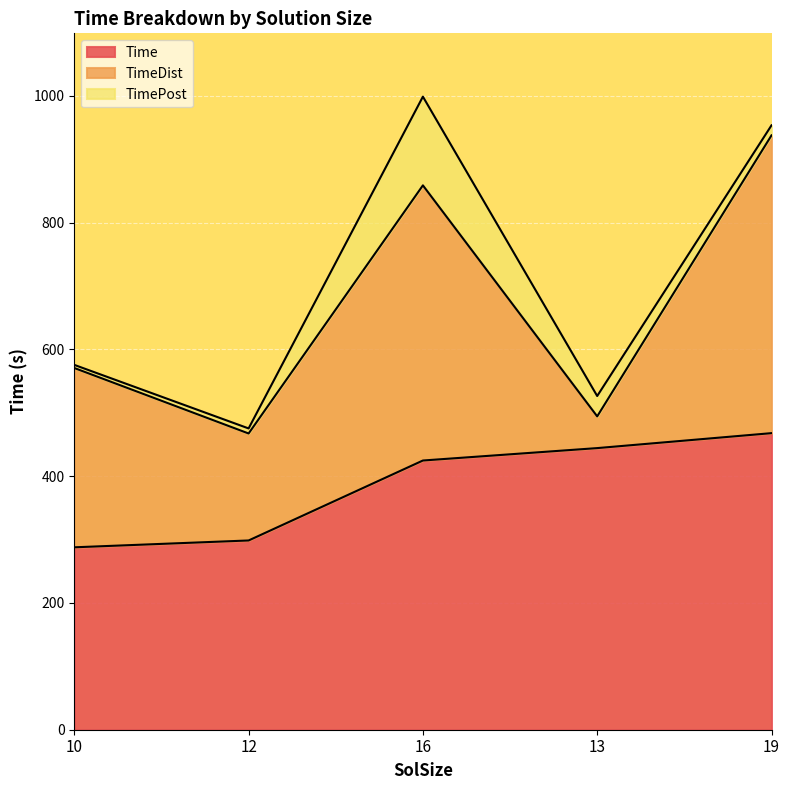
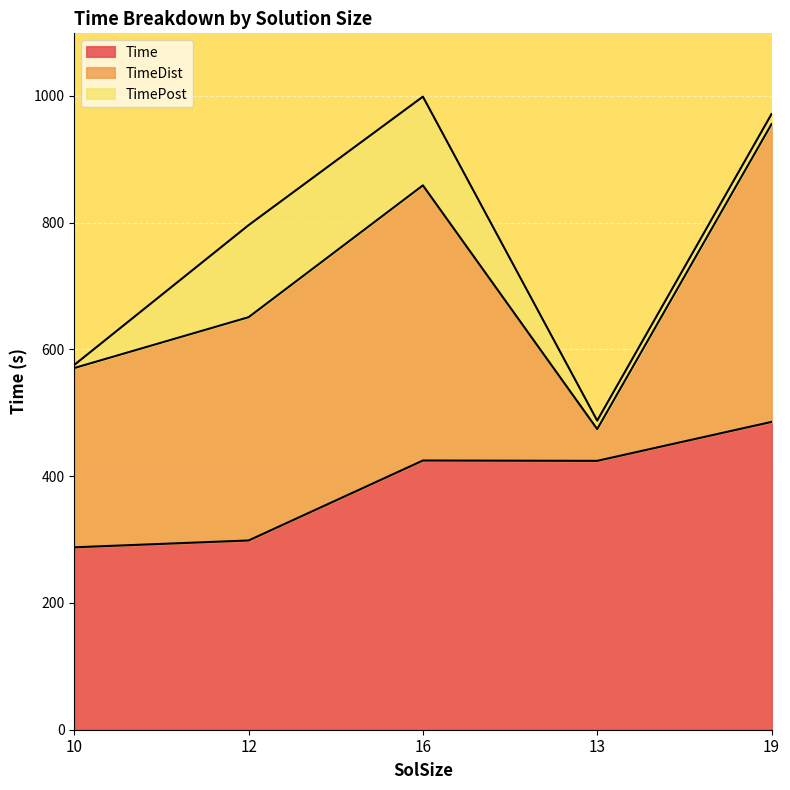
TimeDist, 12: 170 -> 350
TimePost, 12: 10 -> 150
Time, 13: 440 -> 420
TimePost, 13: 30 -> 10
Time, 19: 470 -> 490
